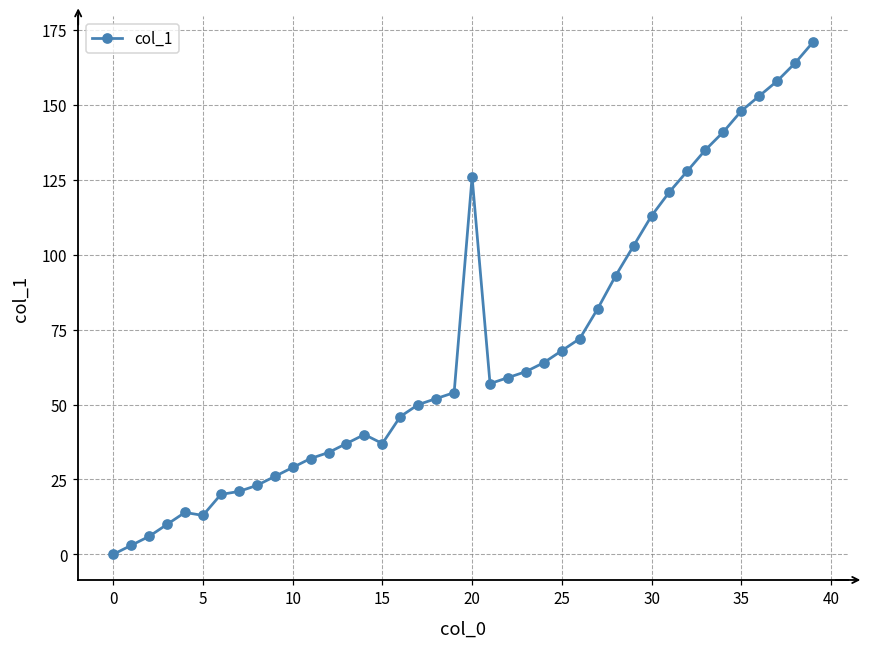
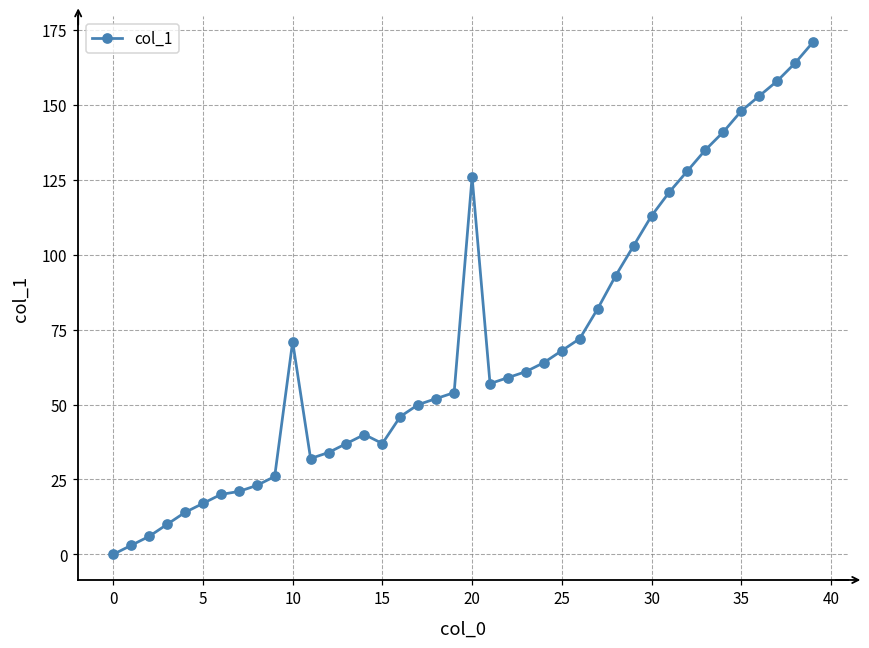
5: 13 -> 17
10: 29 -> 71
